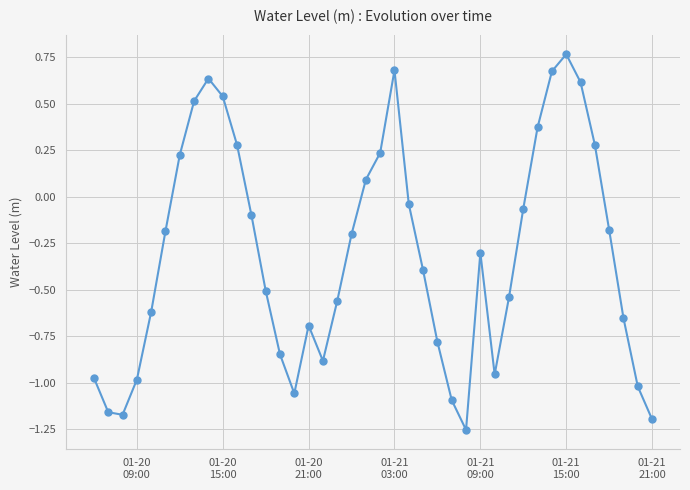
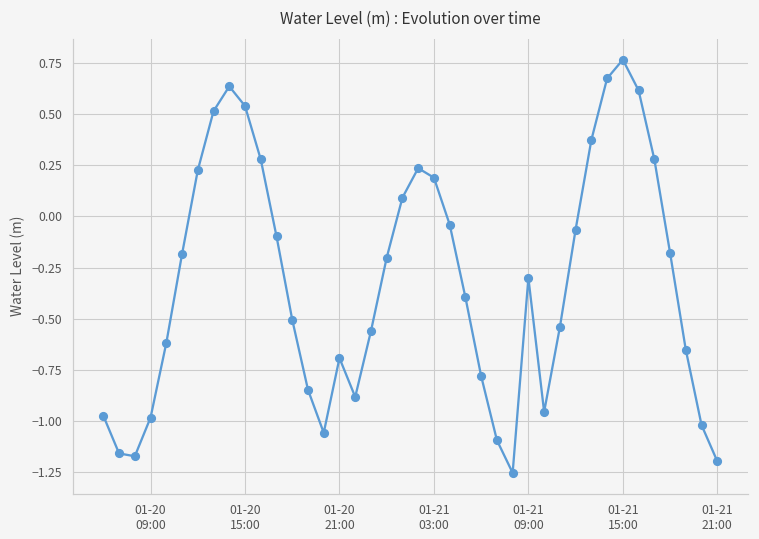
01-21 03:00: 0.68 -> 0.19
